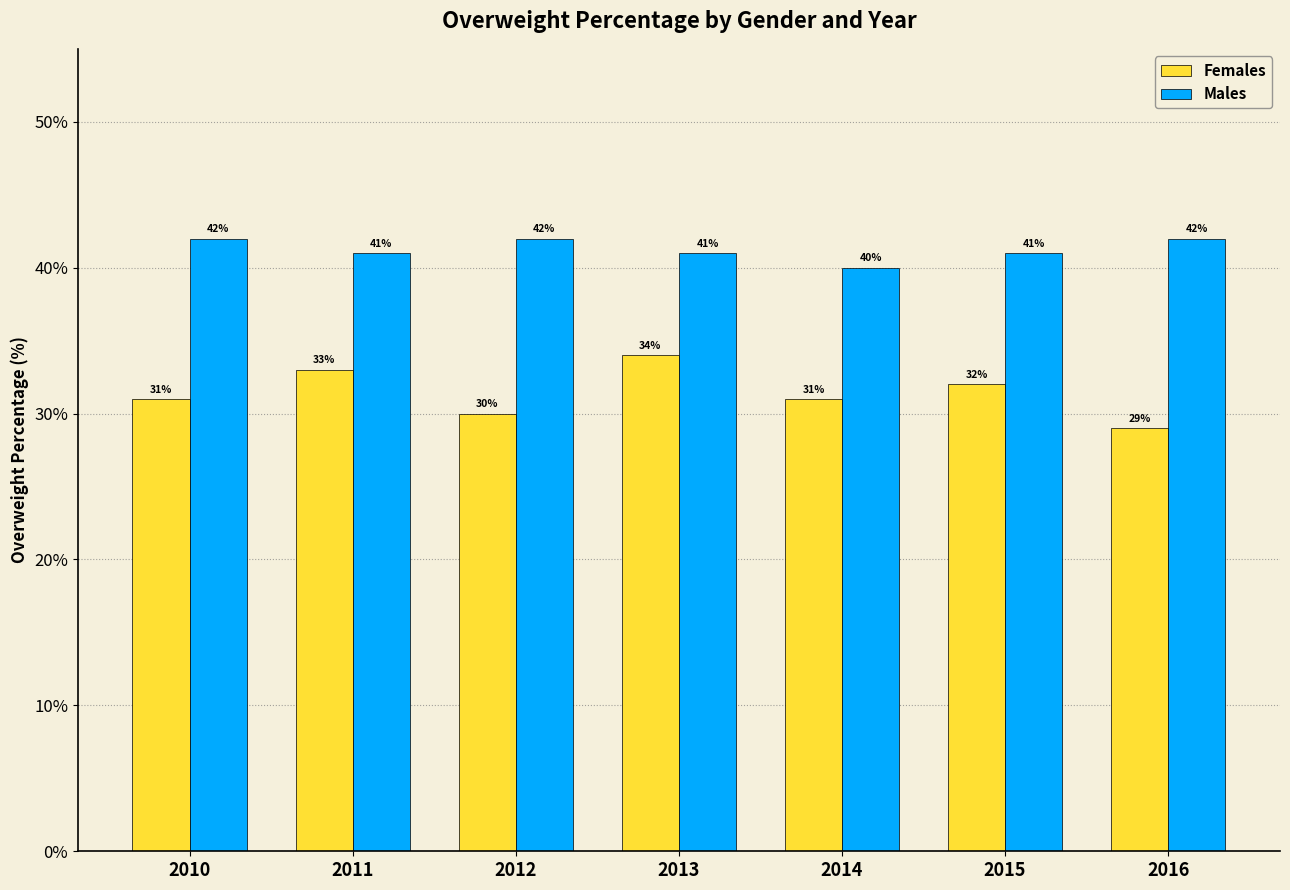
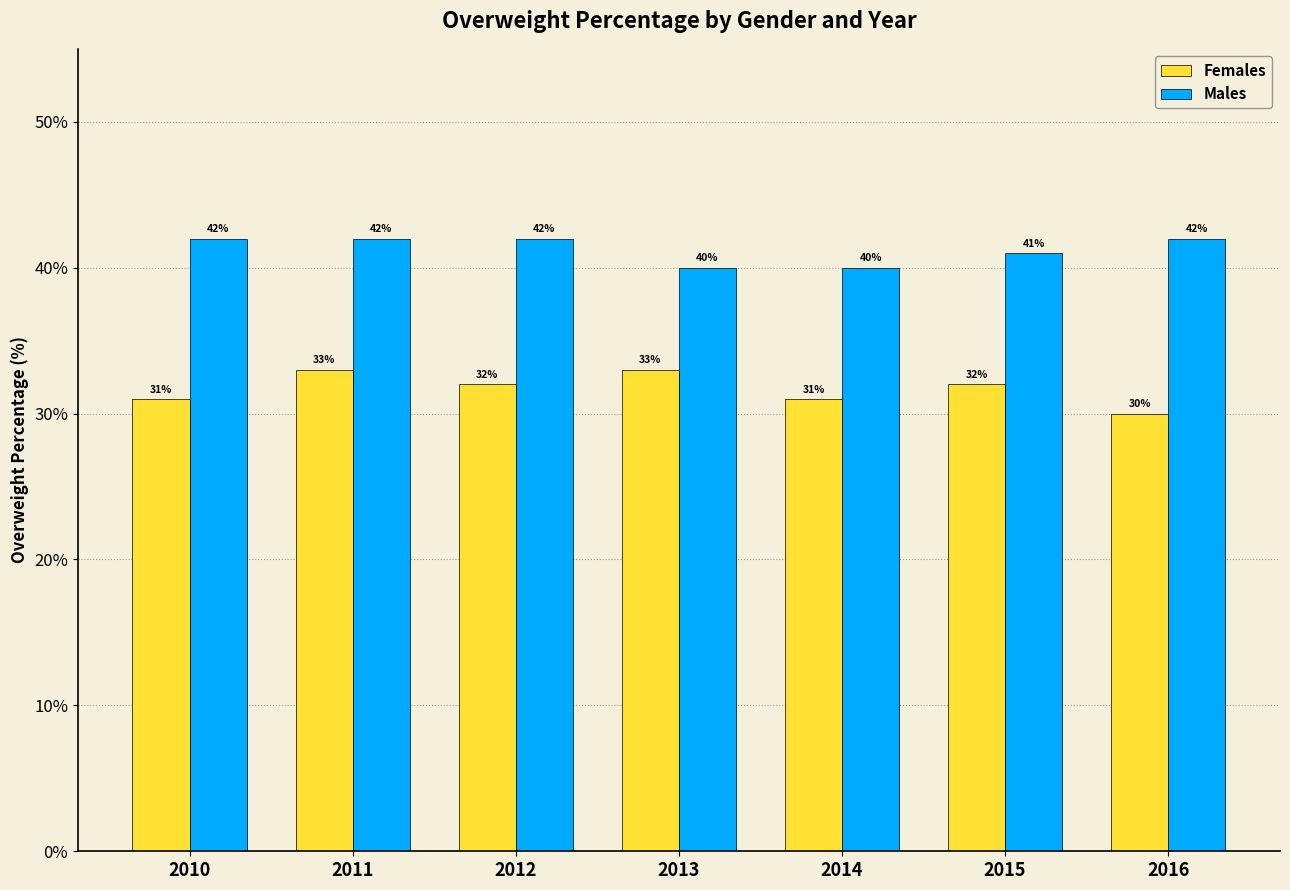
Males, 2011: 41% -> 42%
Females, 2012: 30% -> 32%
Females, 2013: 34% -> 33%
Males, 2013: 41% -> 40%
Females, 2016: 29% -> 30%
